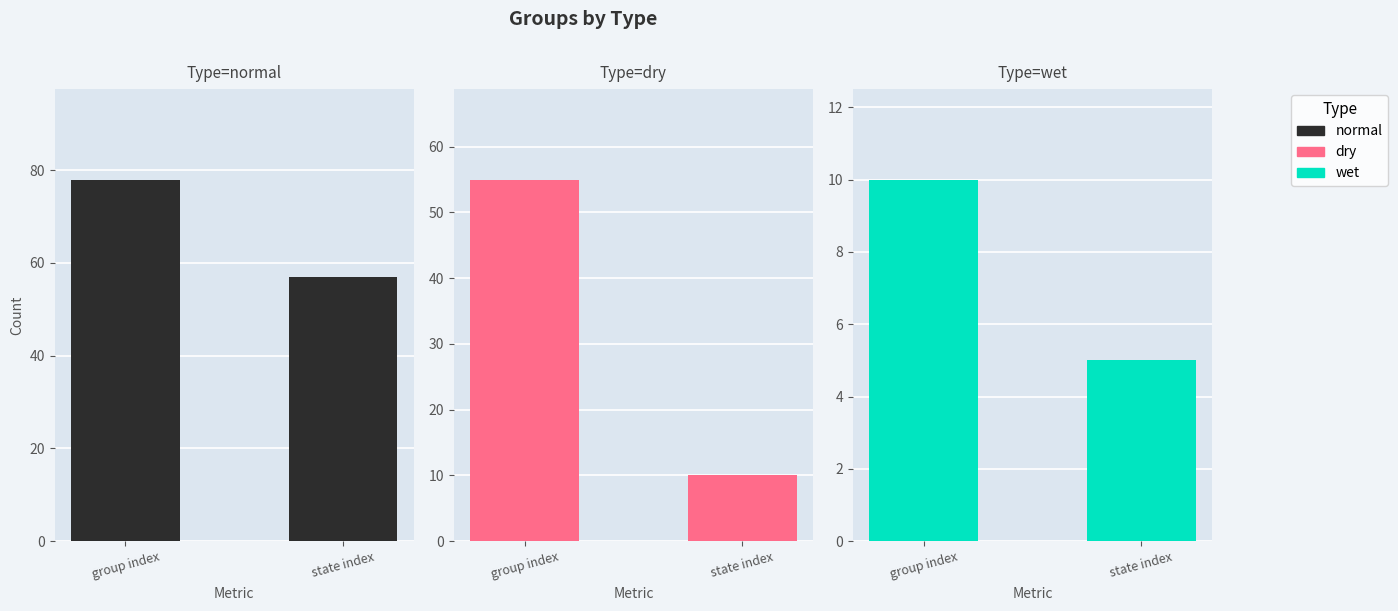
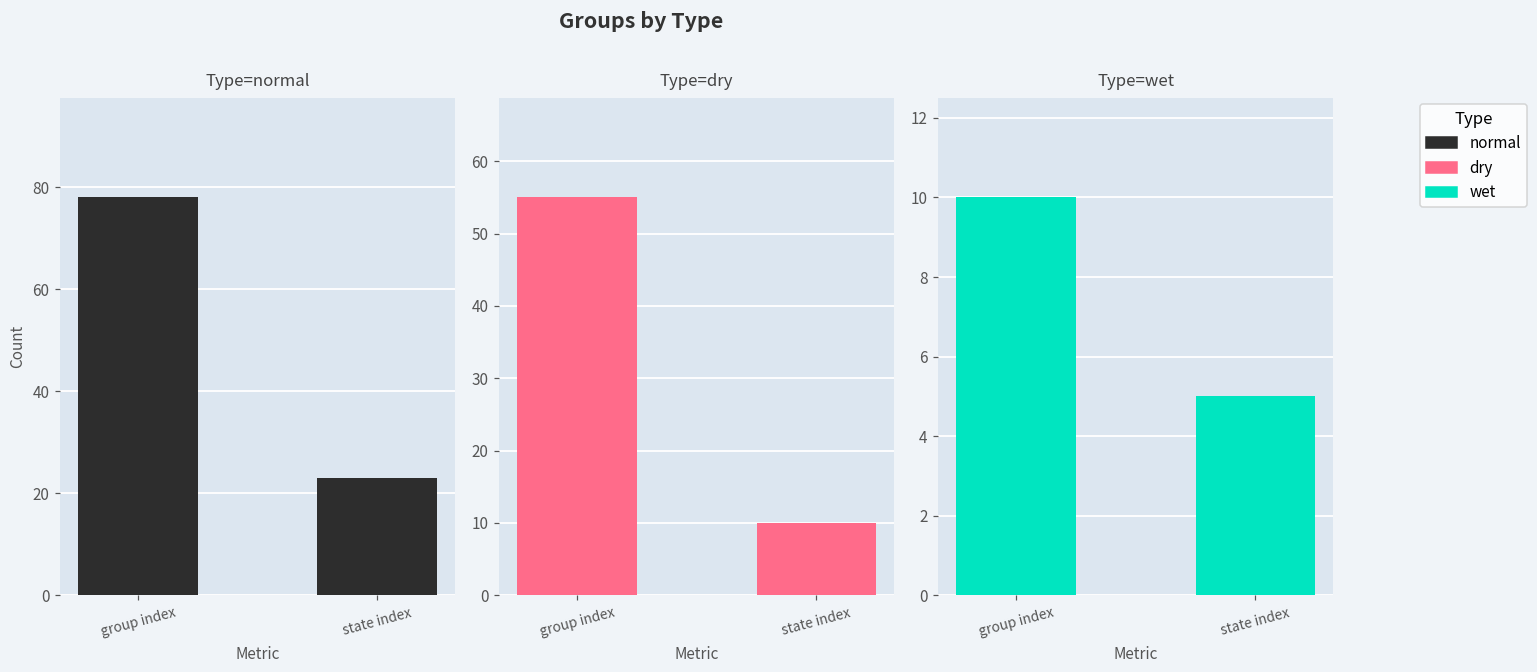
Type=normal, state index: 57 -> 23
